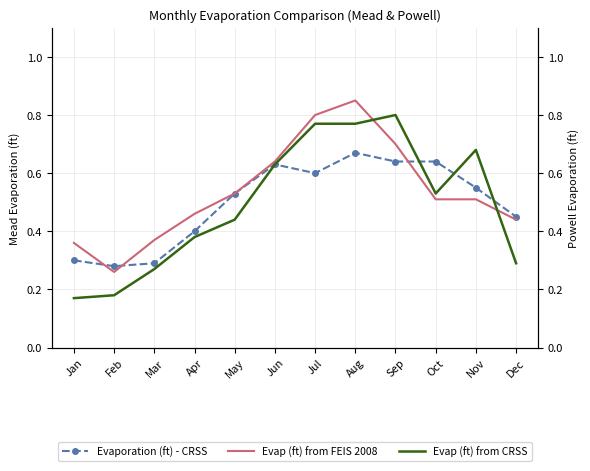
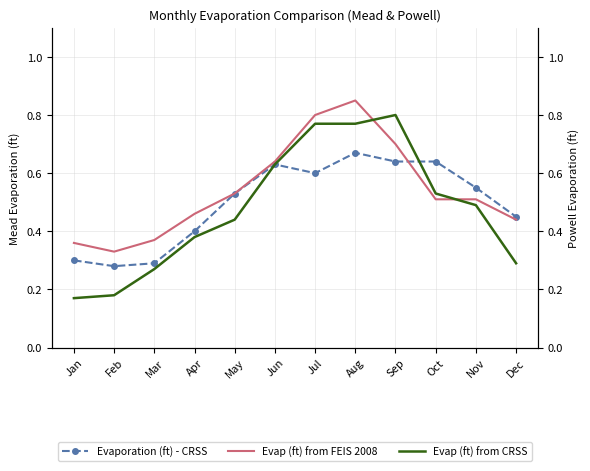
Evap (ft) from FEIS 2008, Feb: 0.26 -> 0.33
Evap (ft) from CRSS, Nov: 0.68 -> 0.49
